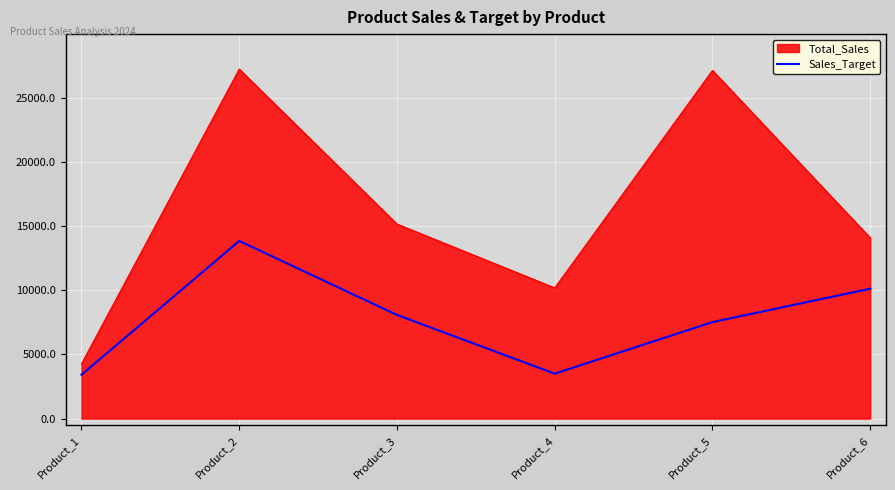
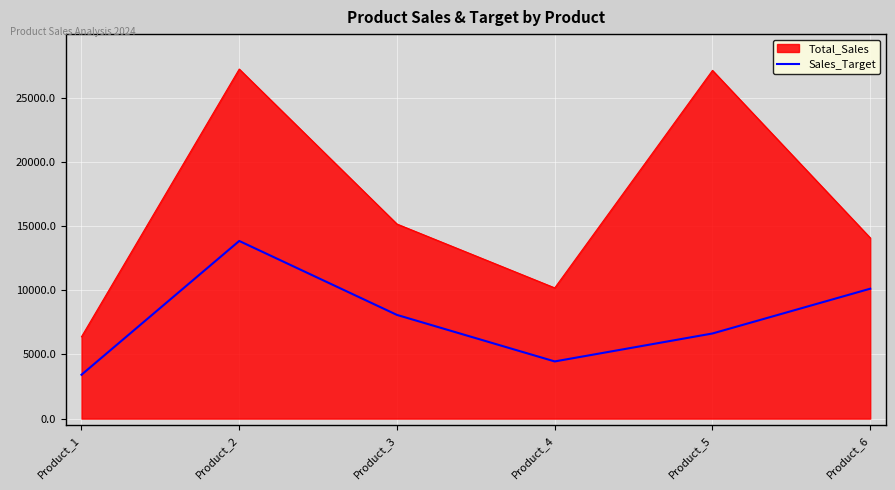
Total_Sales, Product_1: 4300 -> 6400
Sales_Target, Product_4: 3500 -> 4500
Sales_Target, Product_5: 7500 -> 6600
